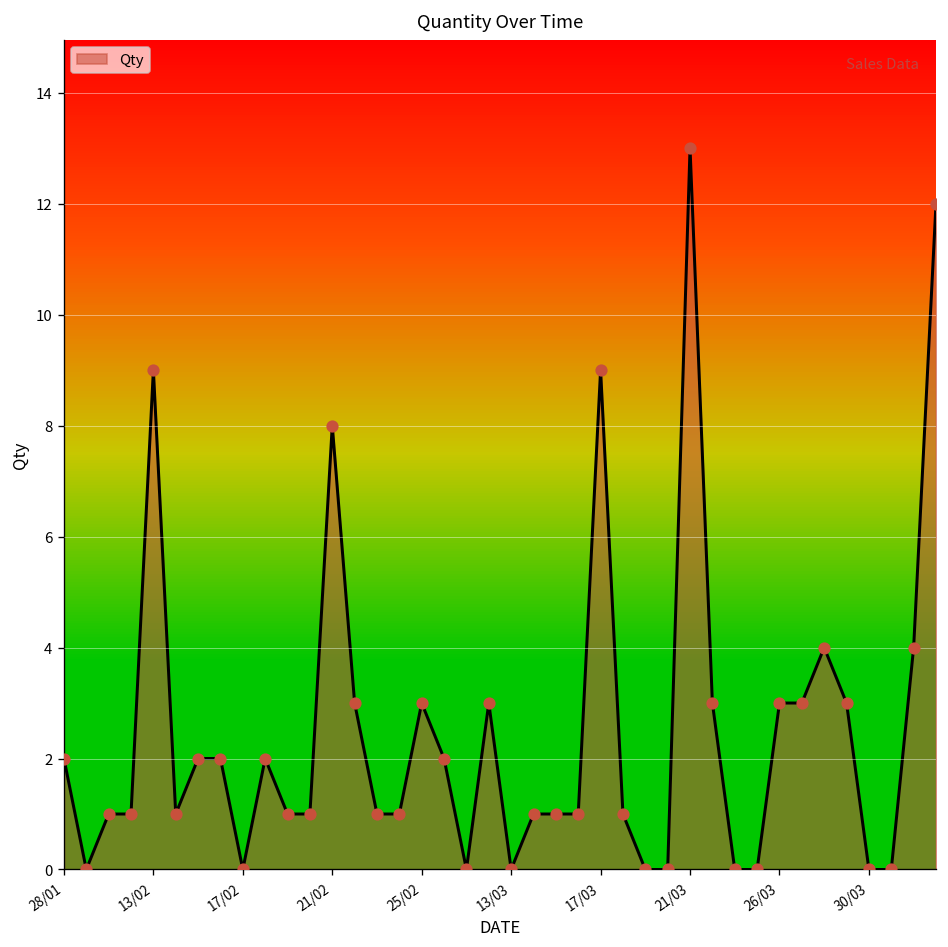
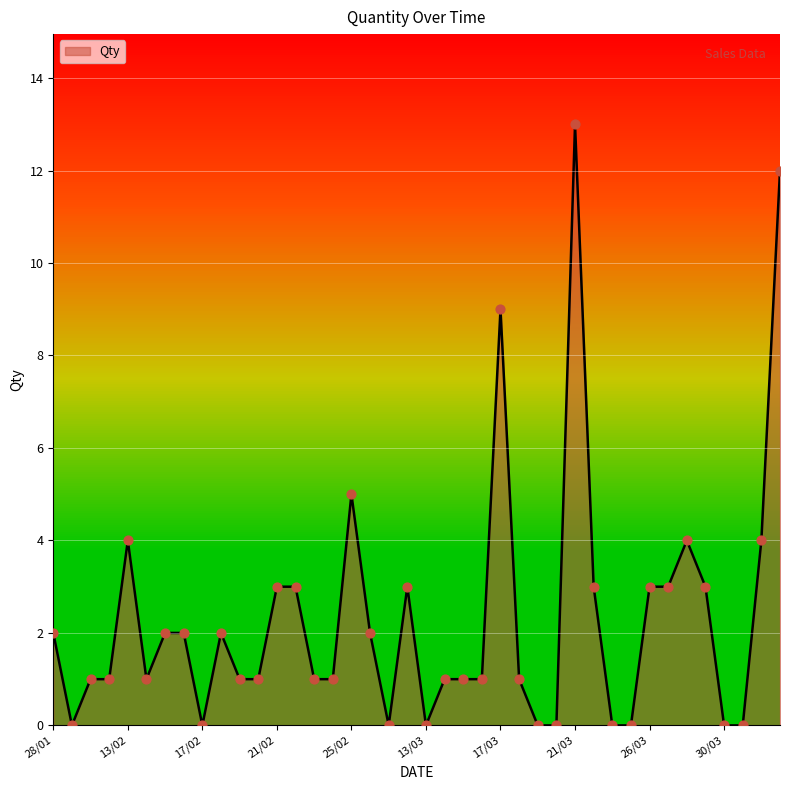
Qty, 13/02: 9 -> 4
Qty, 21/02: 8 -> 3
Qty, 25/02: 3 -> 5
